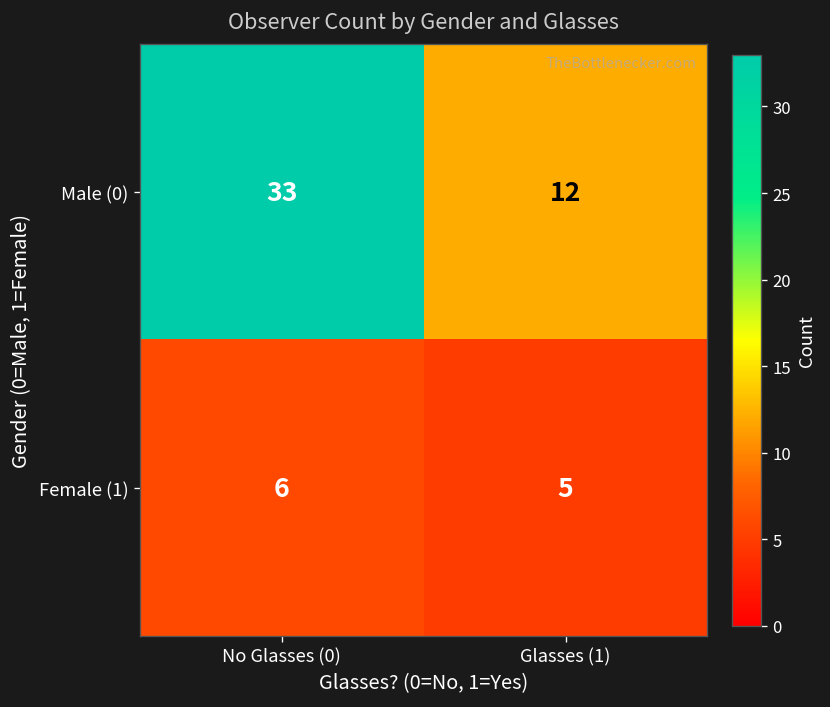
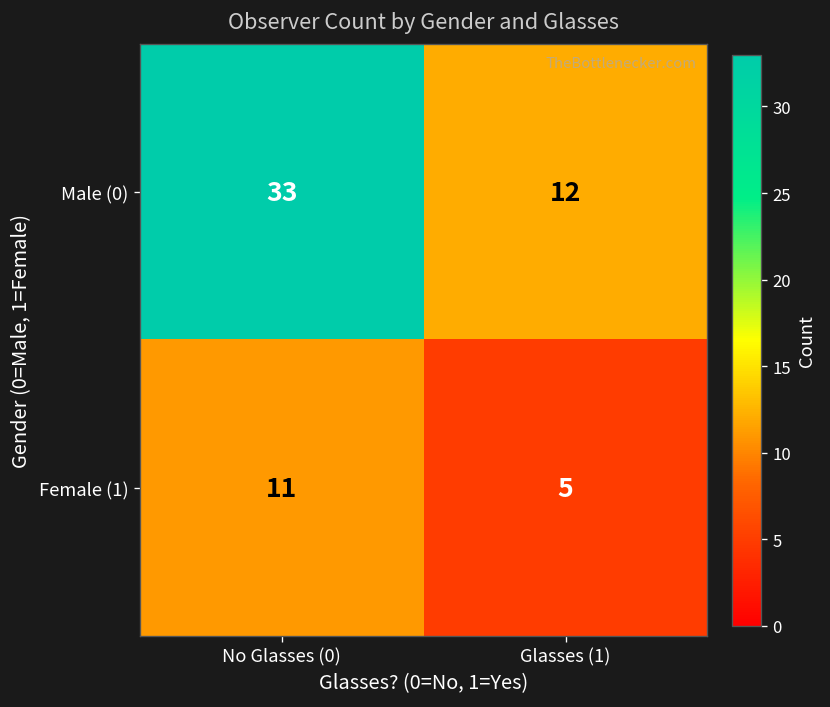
Female (1), No Glasses (0): 6 -> 11
